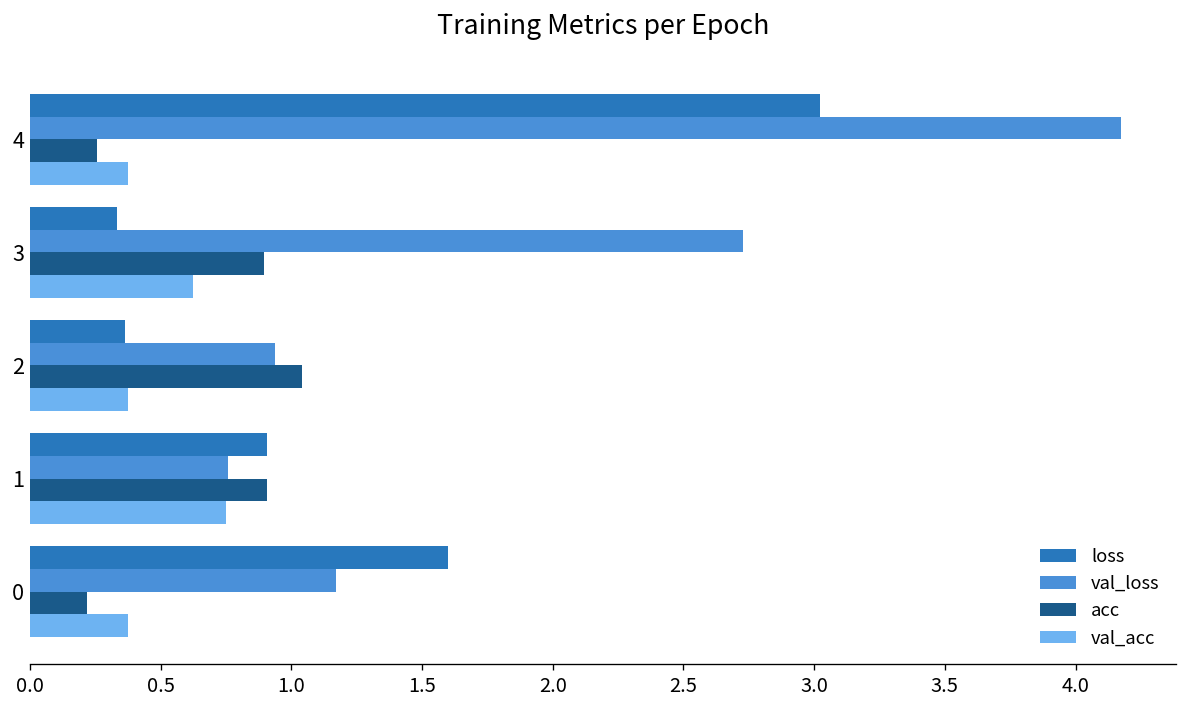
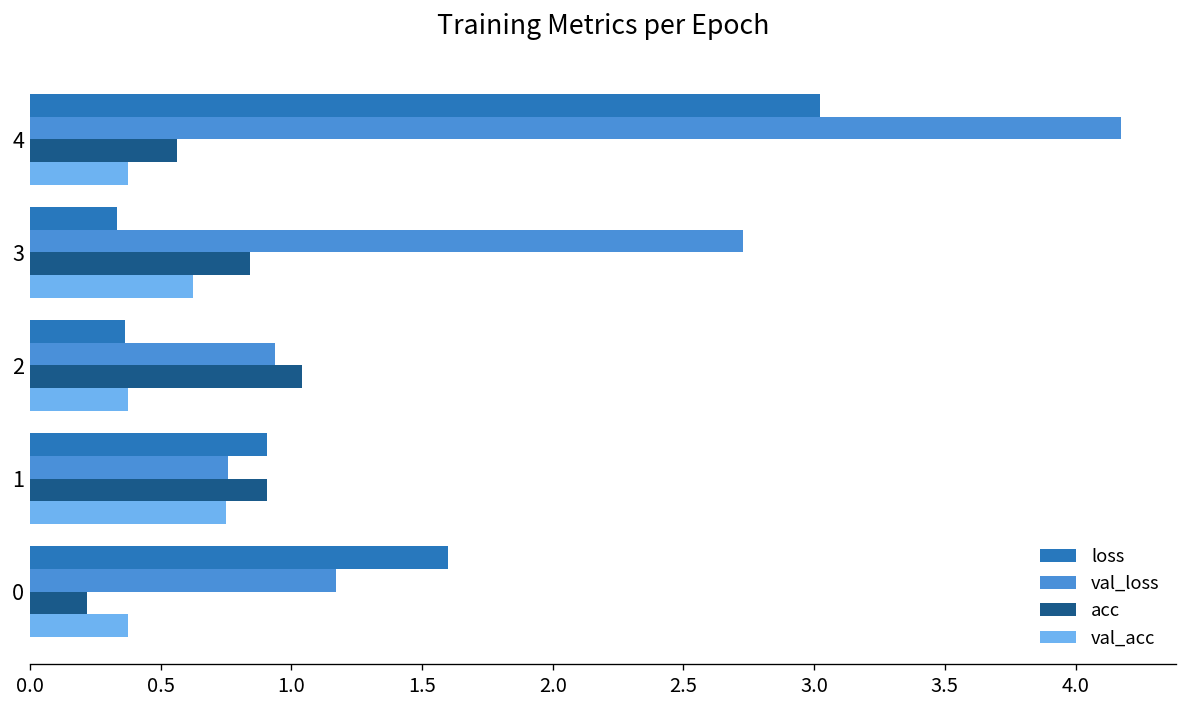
acc, 4: 0.26 -> 0.56
acc, 3: 0.90 -> 0.84
